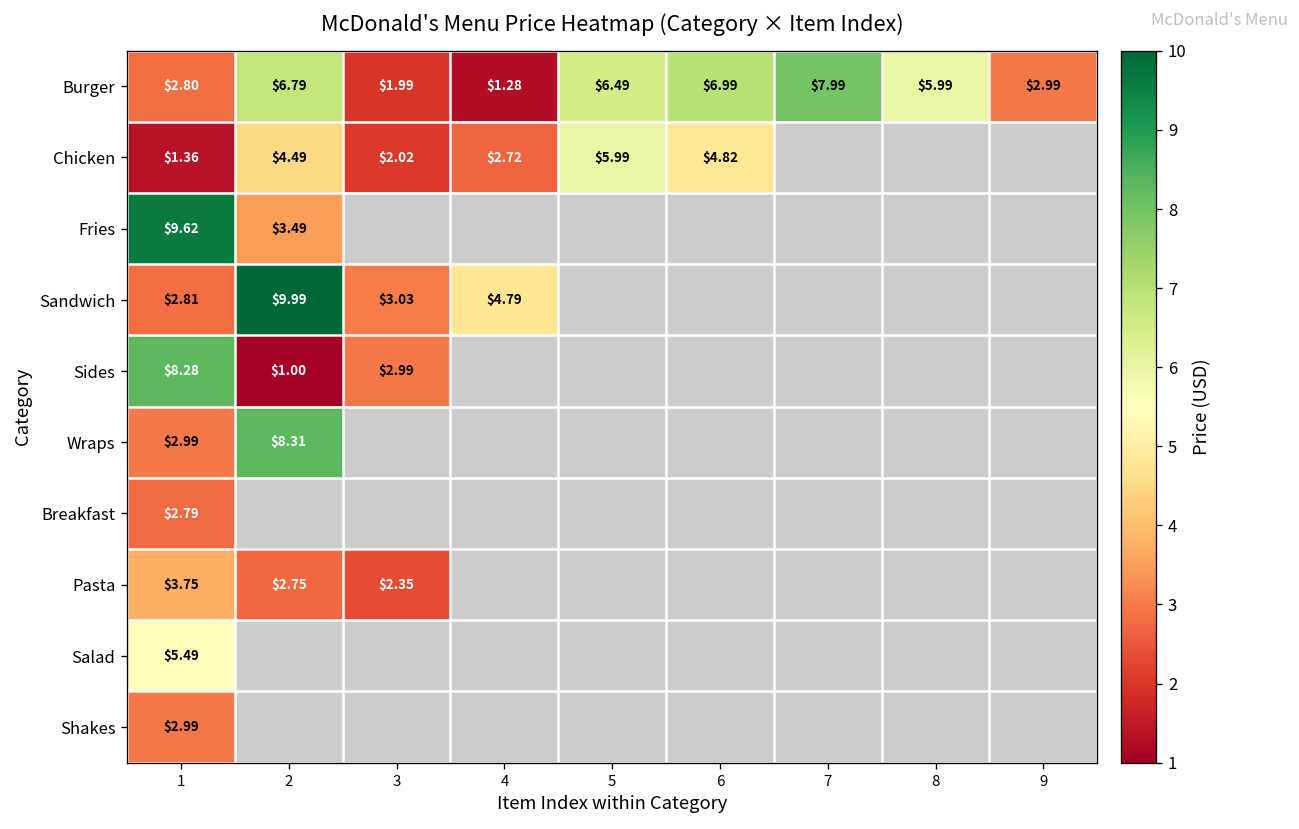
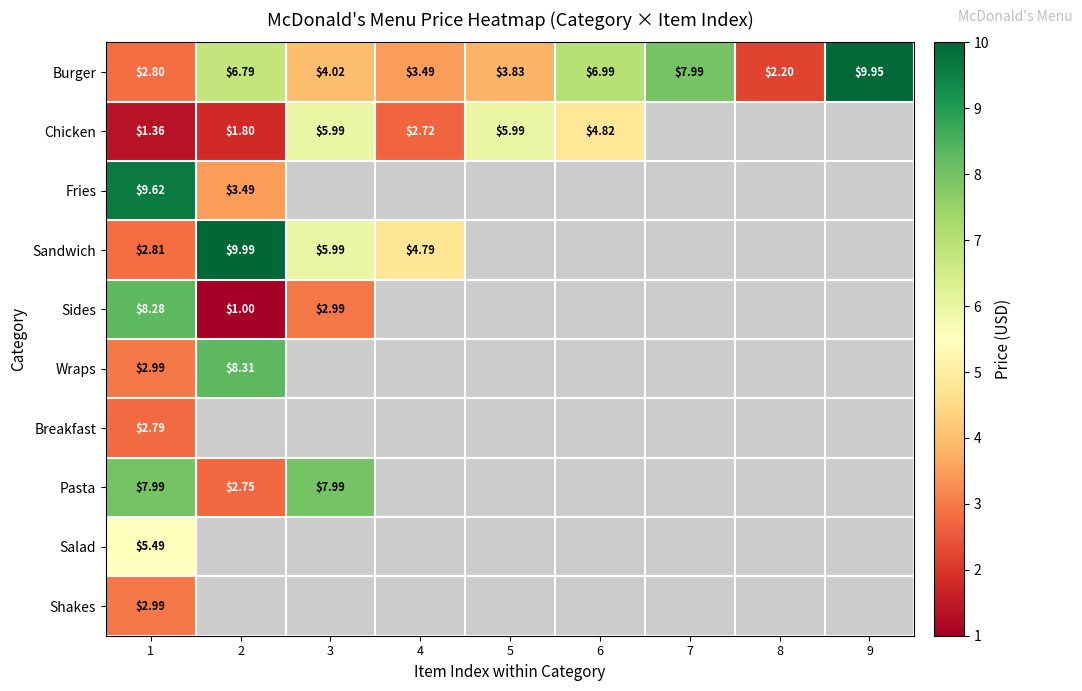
Burger, 3: $1.99 -> $4.02
Burger, 4: $1.28 -> $3.49
Burger, 5: $6.49 -> $3.83
Burger, 8: $5.99 -> $2.20
Burger, 9: $2.99 -> $9.95
Chicken, 2: $4.49 -> $1.80
Chicken, 3: $2.02 -> $5.99
Sandwich, 3: $3.03 -> $5.99
Pasta, 1: $3.75 -> $7.99
Pasta, 3: $2.35 -> $7.99
